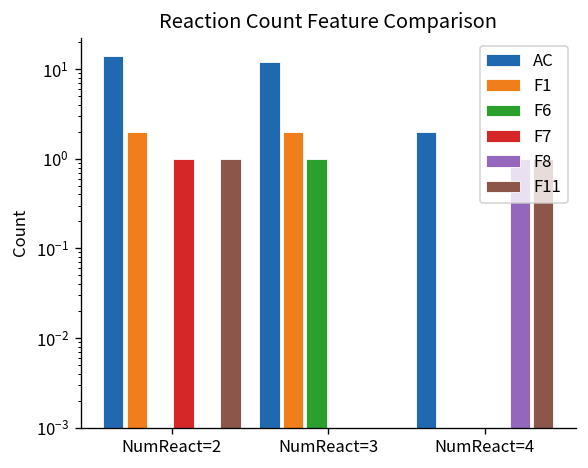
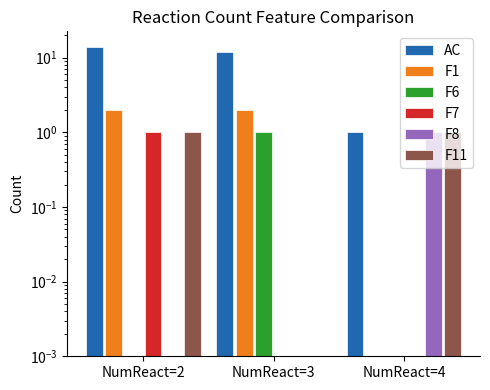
AC, NumReact=4: 2 -> 1
